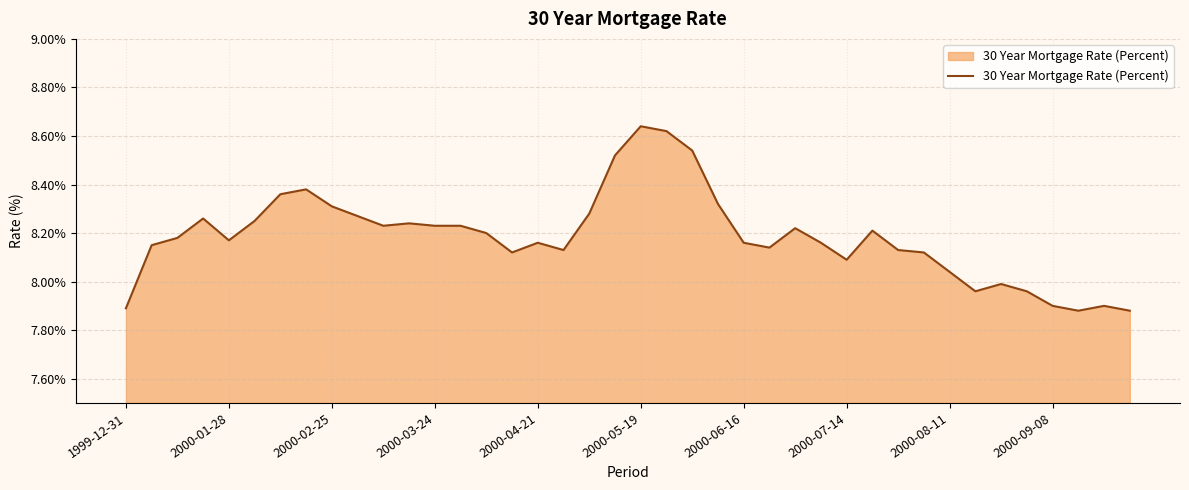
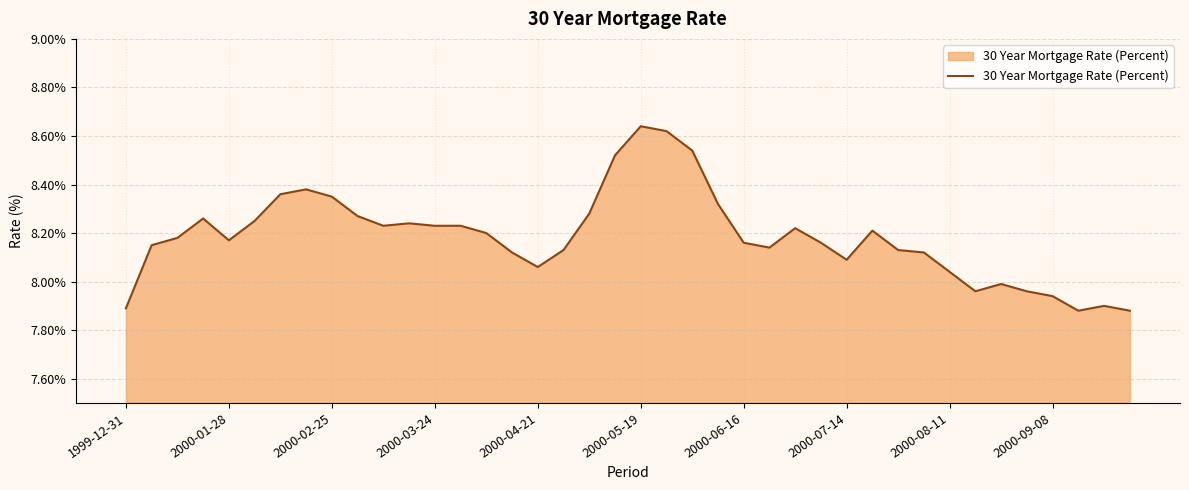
2000-02-25: 8.31% -> 8.35%
2000-04-21: 8.16% -> 8.06%
2000-09-08: 7.90% -> 7.94%
